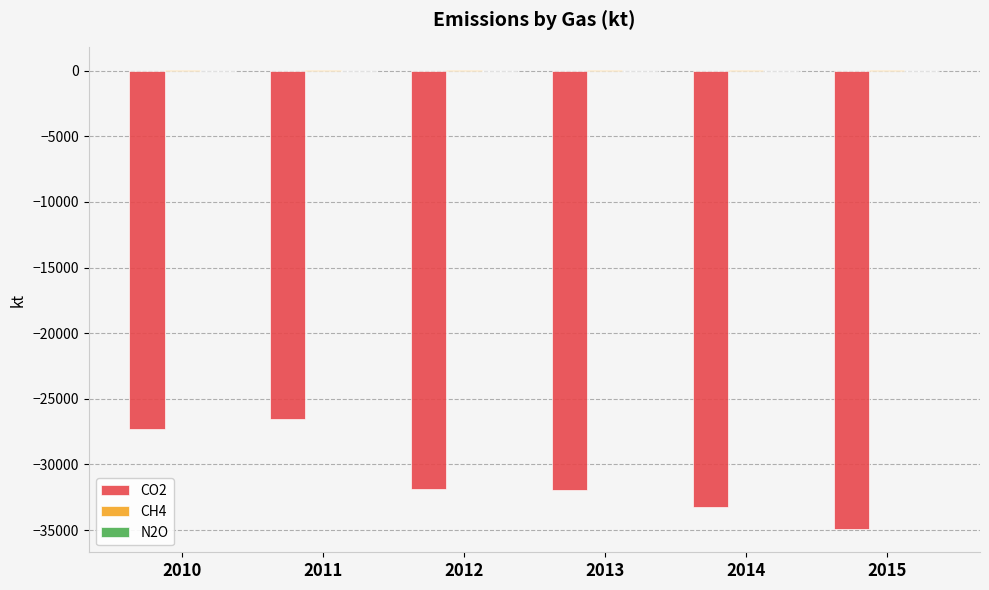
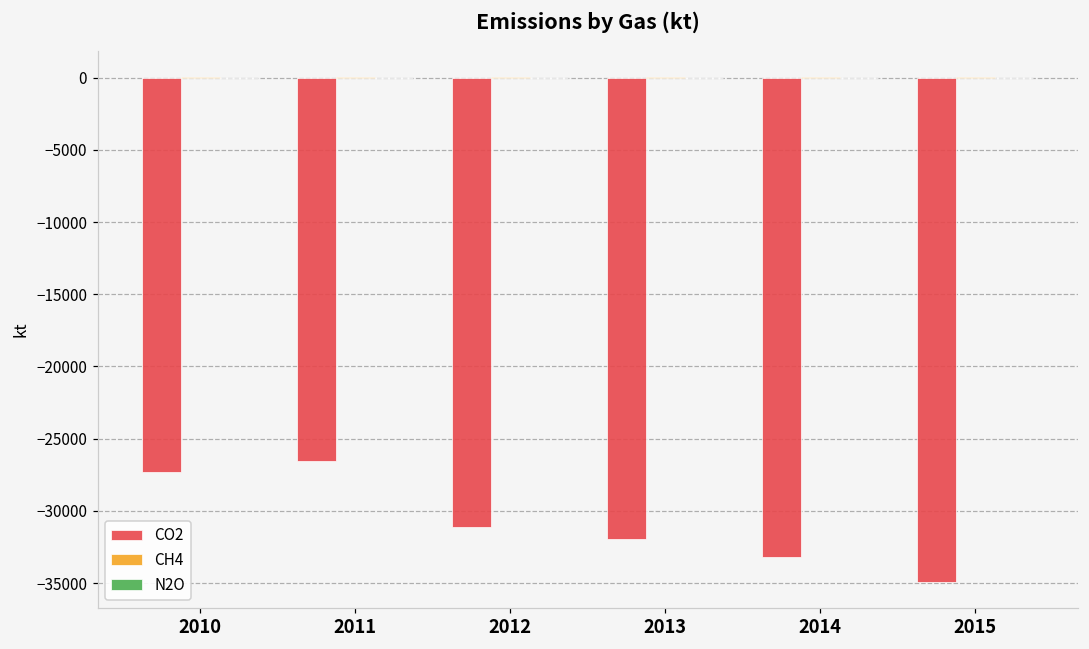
CO2, 2012: -31900 -> -31100
